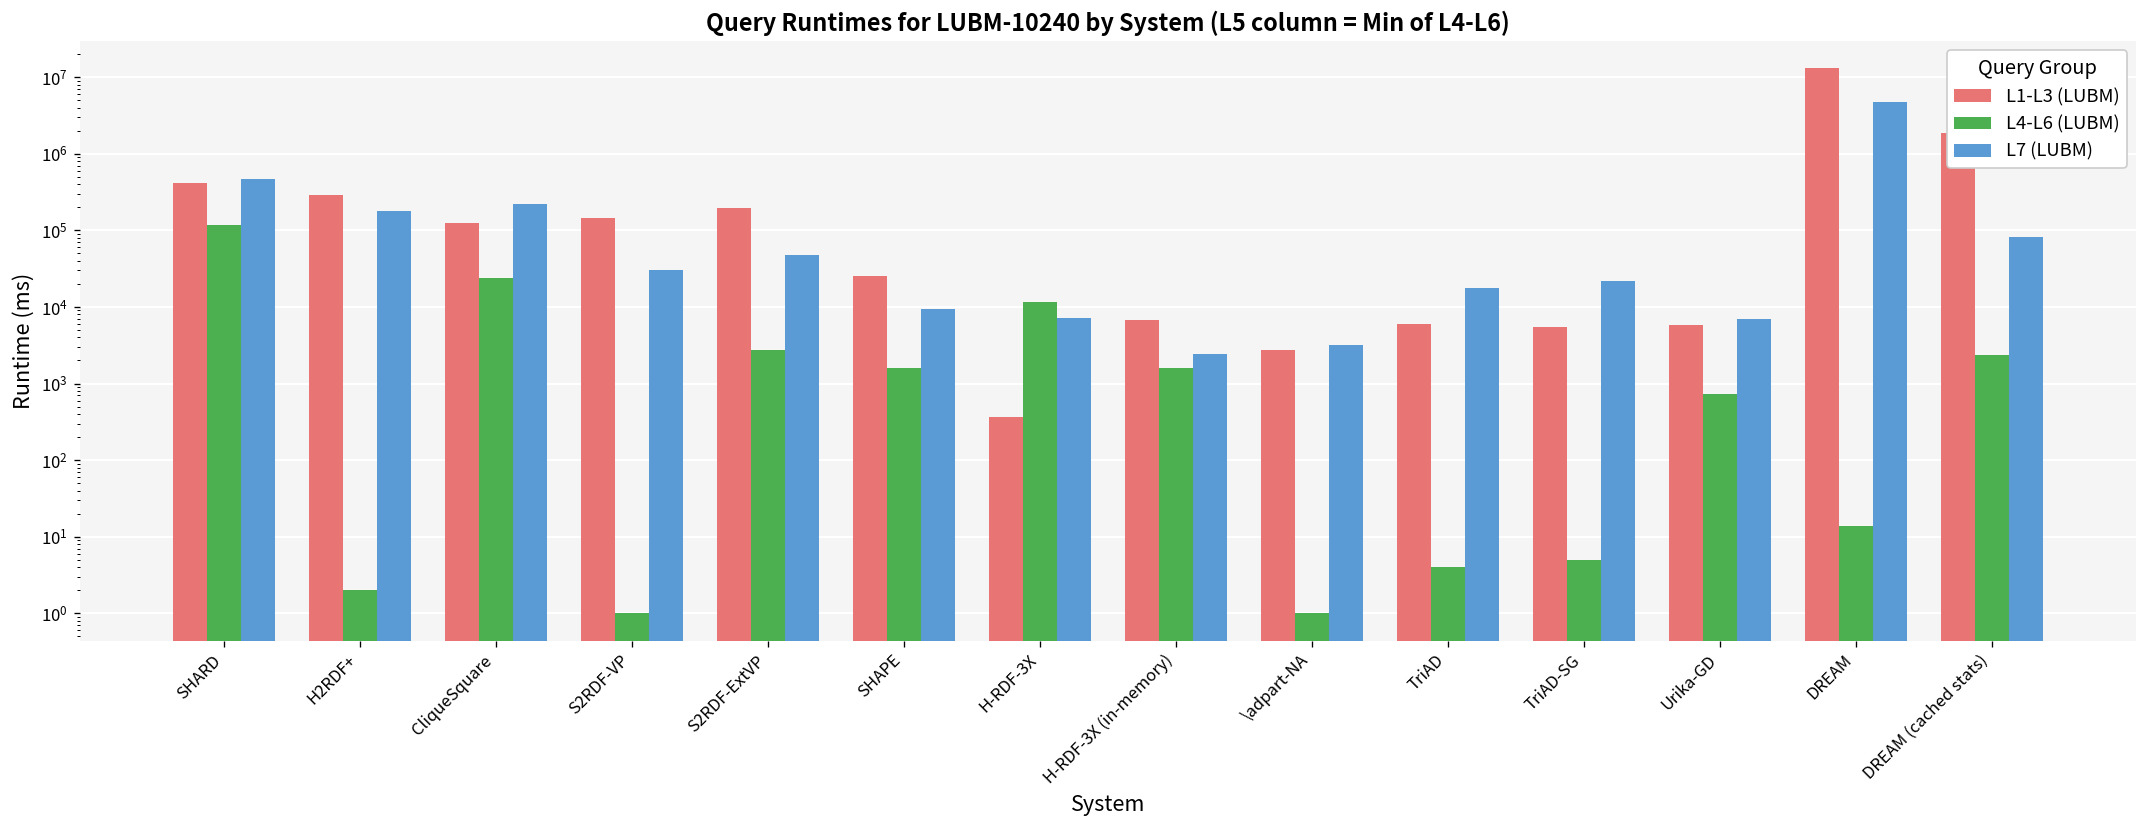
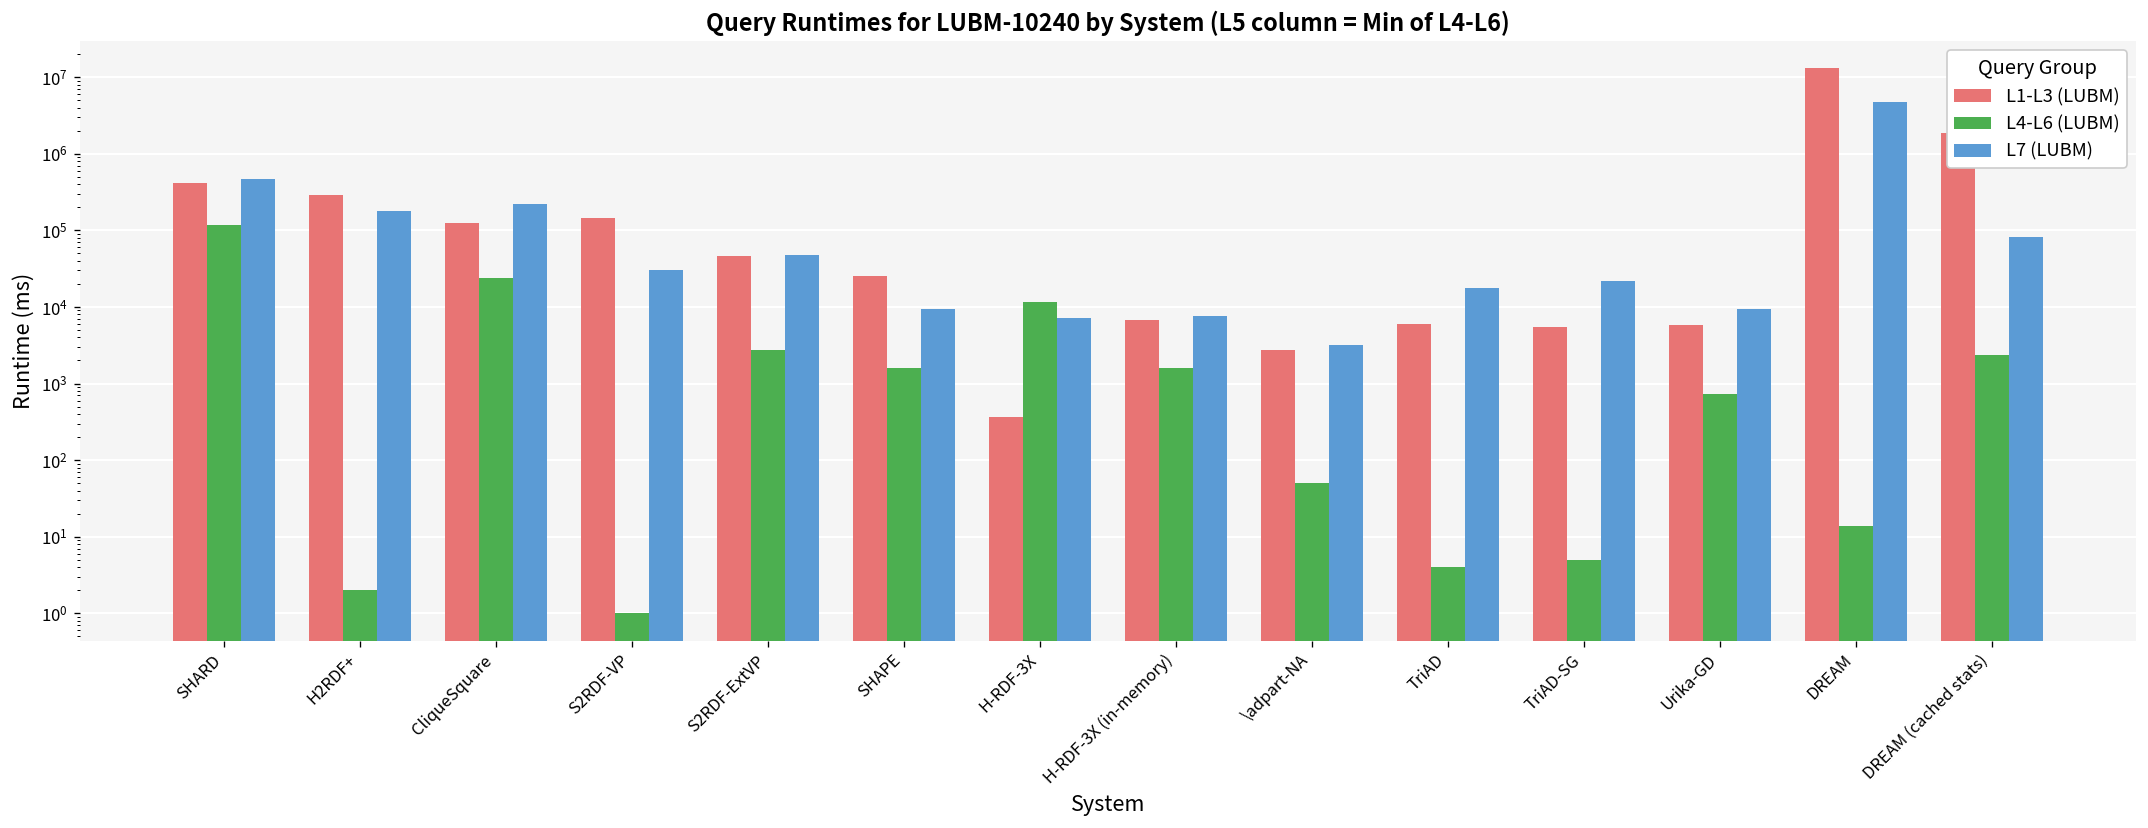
L1-L3 (LUBM), S2RDF-ExtVP: 200000 -> 50000
L7 (LUBM), H-RDF-3X (in-memory): 2400 -> 8000
L4-L6 (LUBM), \adpart-NA: 1 -> 50
L7 (LUBM), Urika-GD: 7000 -> 9000
